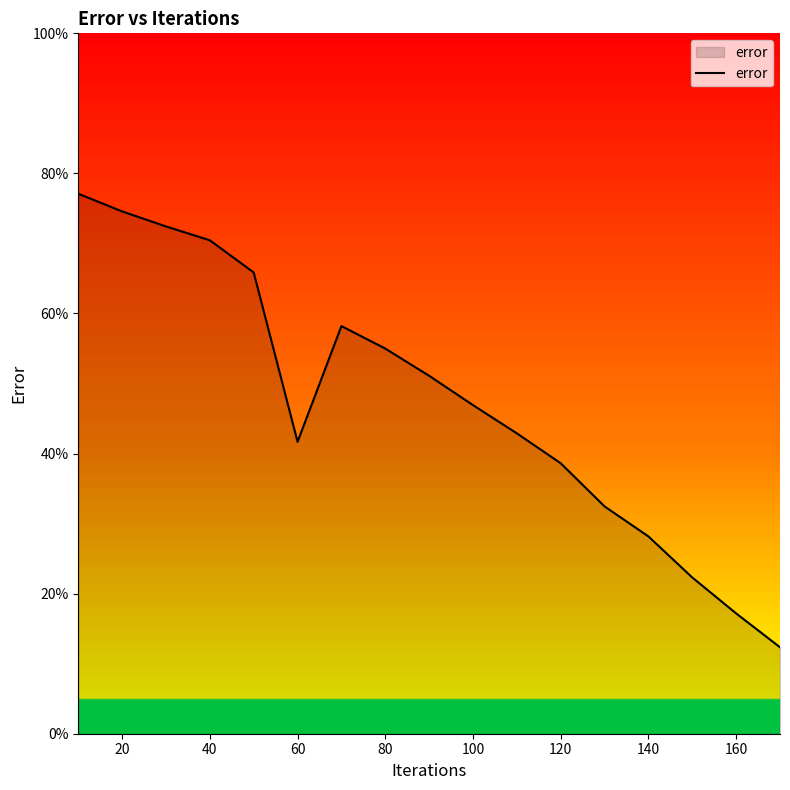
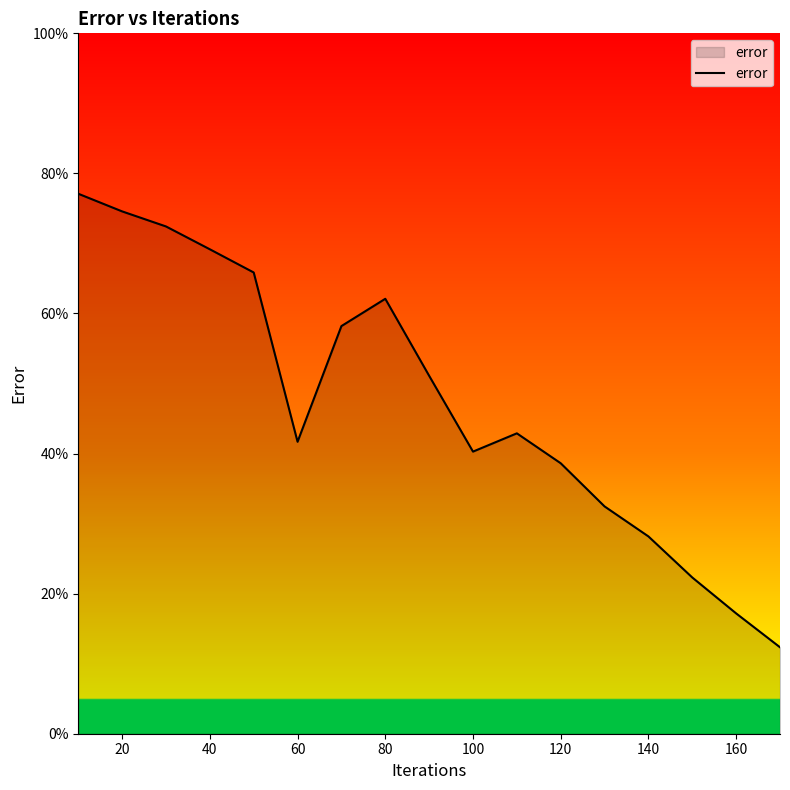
40: 70% -> 69%
80: 55% -> 62%
100: 47% -> 40%
